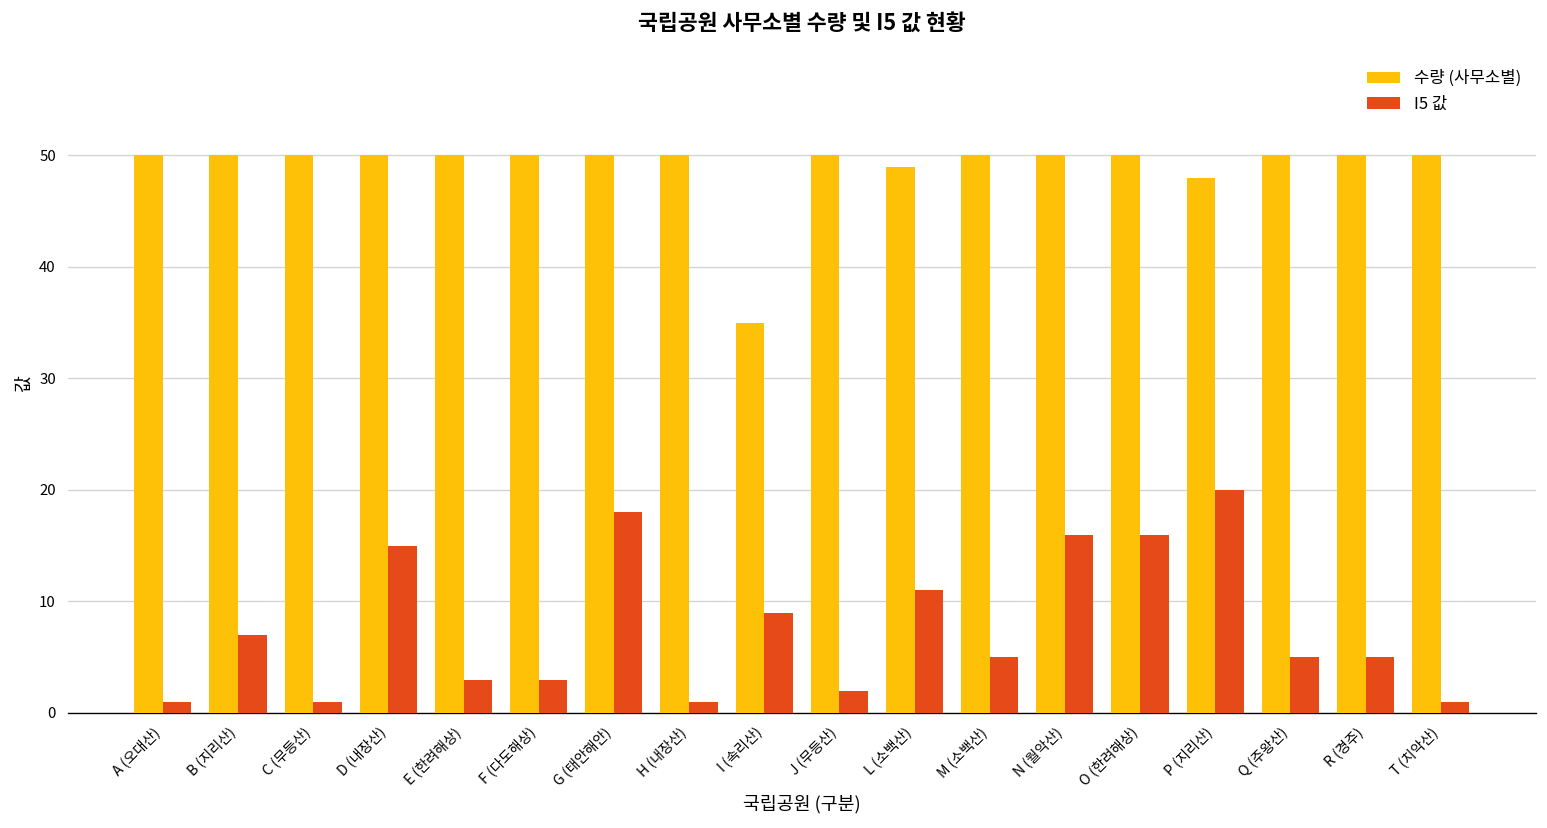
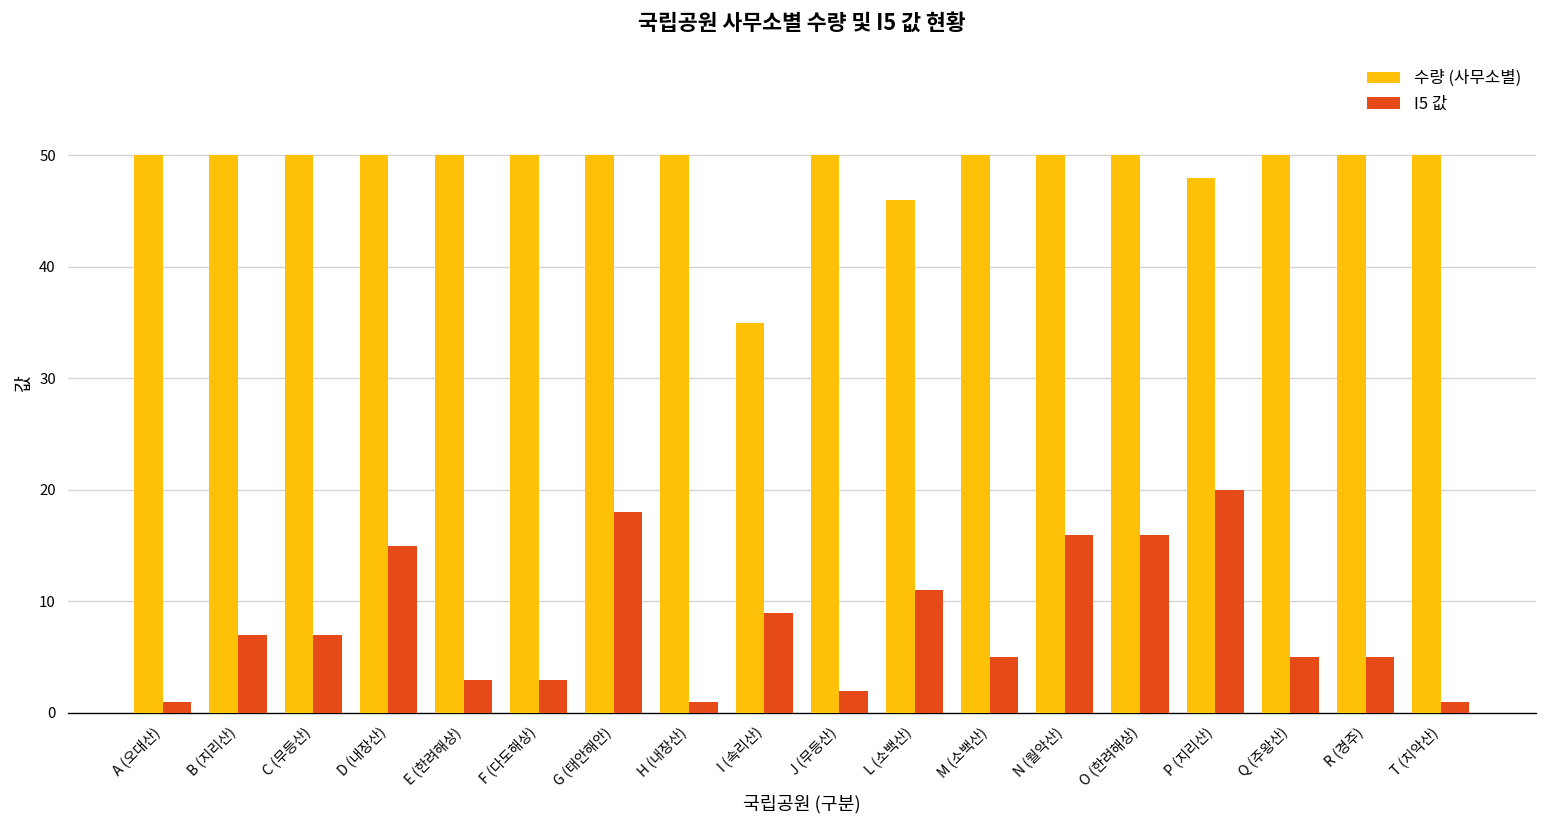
I5 값, C (무등산): 1 -> 7
수량 (사무소별), L (소백산): 49 -> 46
